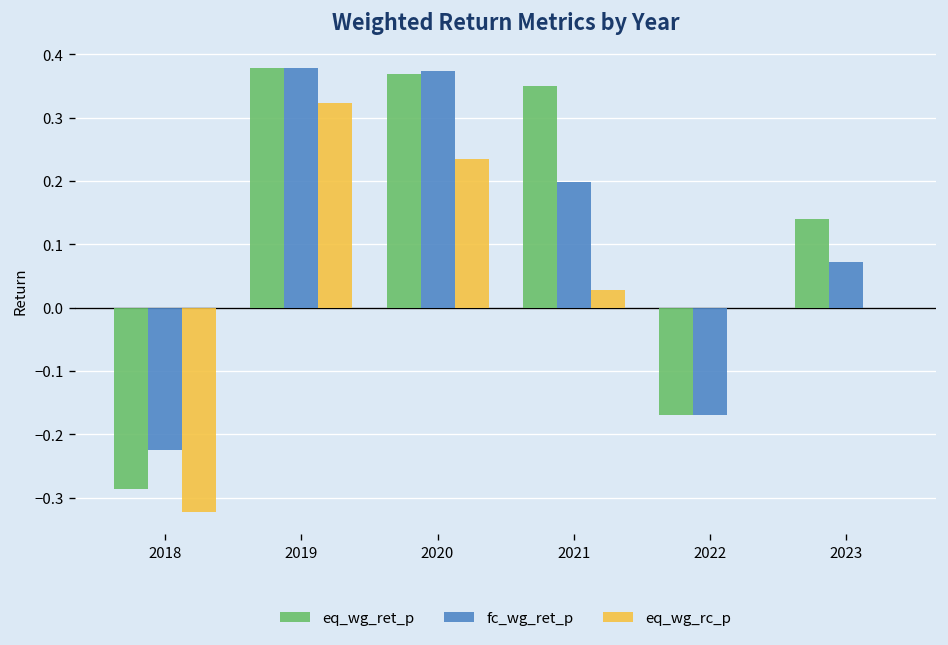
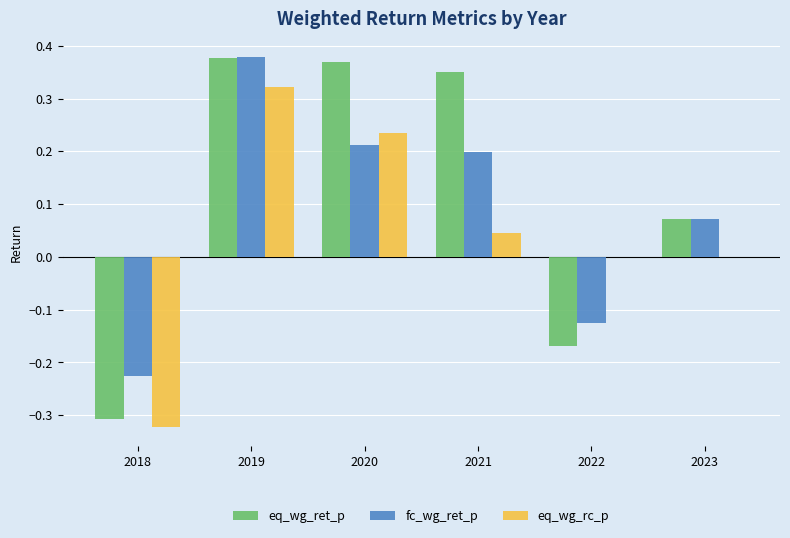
eq_wg_ret_p, 2018: -0.29 -> -0.31
fc_wg_ret_p, 2020: 0.37 -> 0.21
eq_wg_rc_p, 2021: 0.03 -> 0.04
fc_wg_ret_p, 2022: -0.17 -> -0.13
eq_wg_ret_p, 2023: 0.14 -> 0.07
